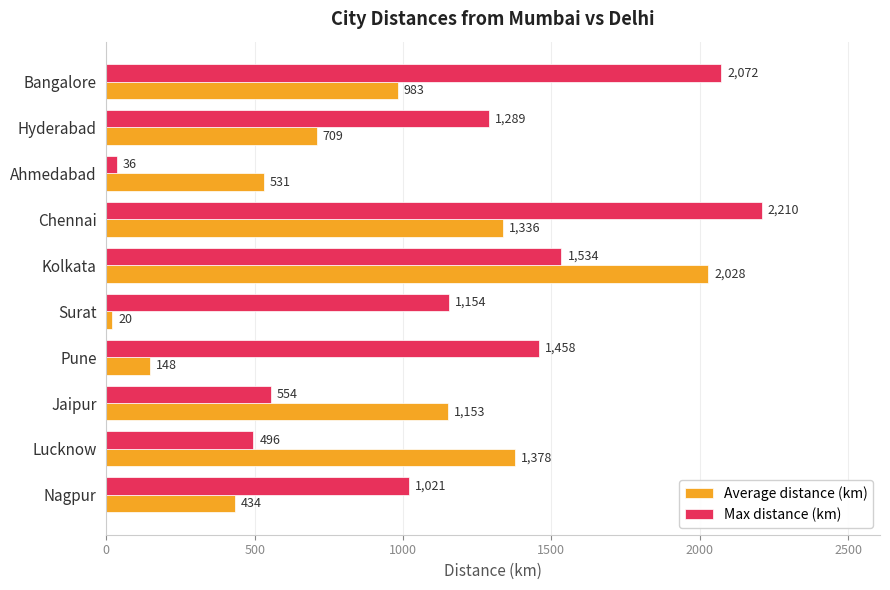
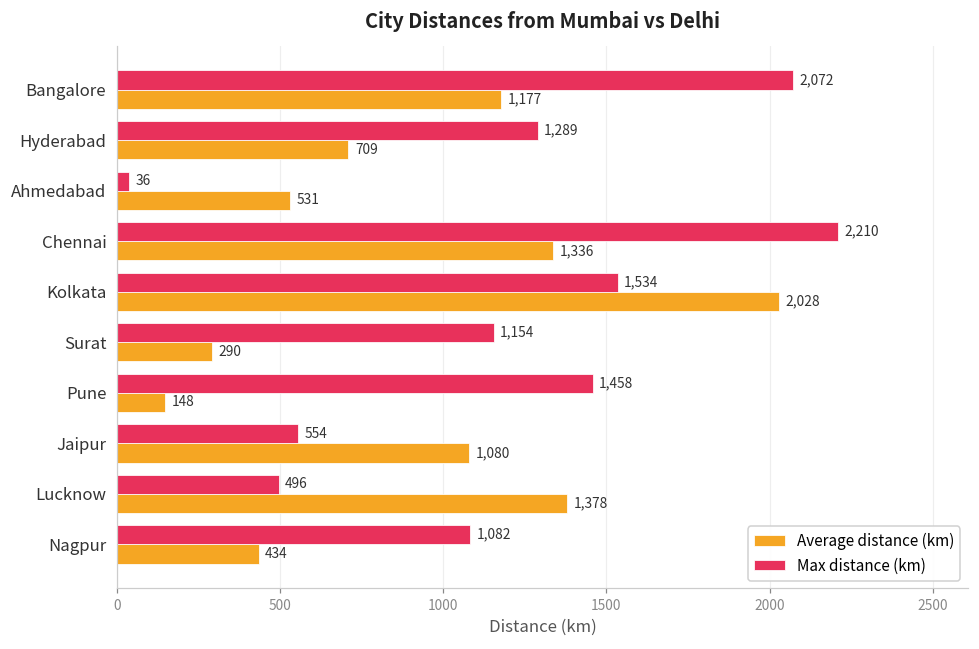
Average distance (km), Bangalore: 983 -> 1,177
Average distance (km), Surat: 20 -> 290
Average distance (km), Jaipur: 1,153 -> 1,080
Max distance (km), Nagpur: 1,021 -> 1,082
